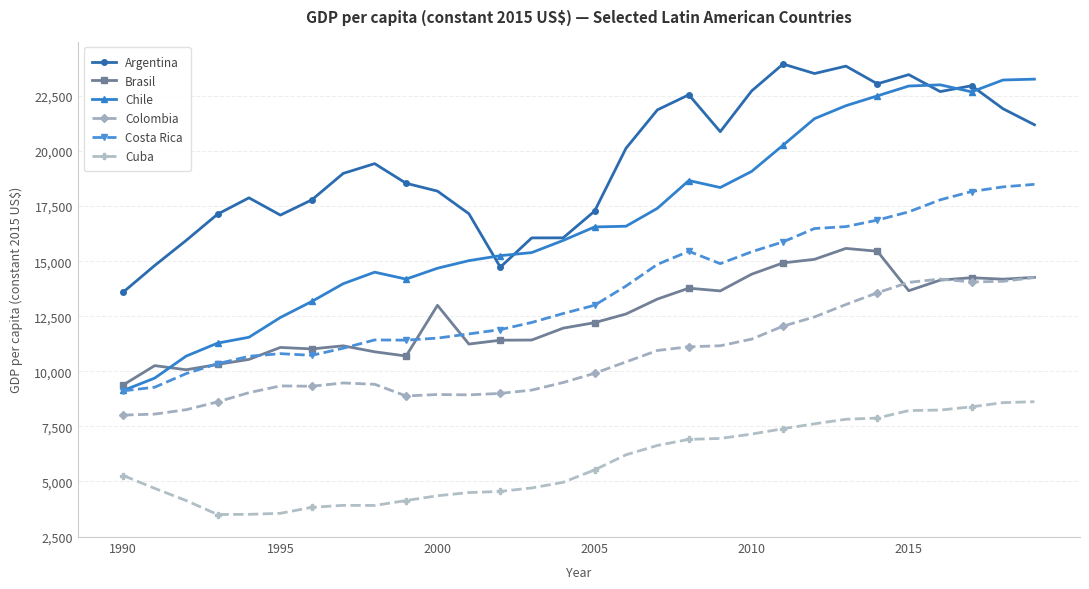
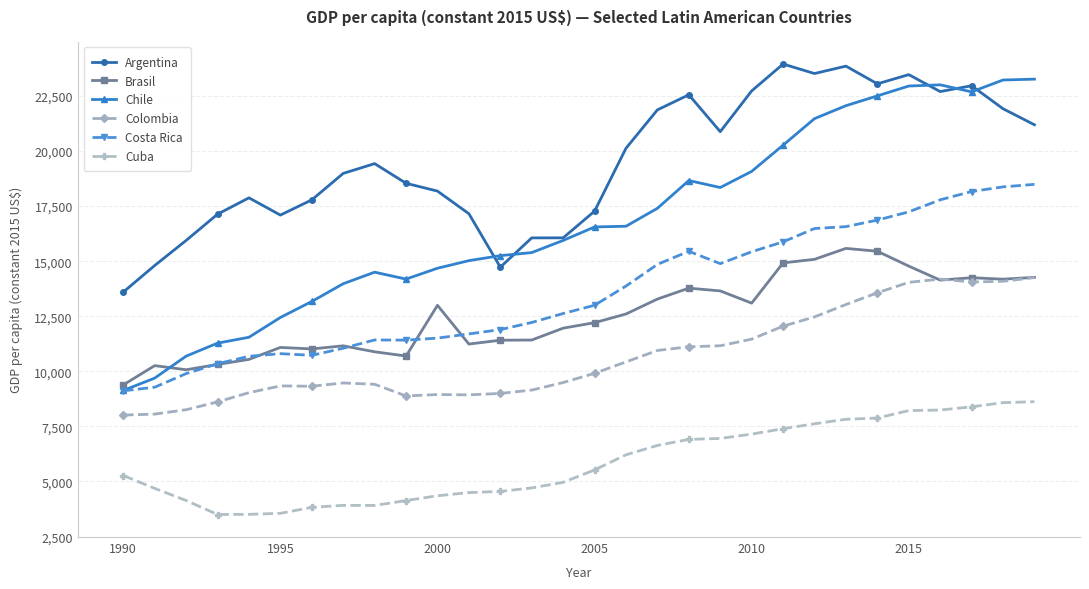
Brasil, 2010: 14,400 -> 13,100
Brasil, 2015: 13,700 -> 14,800
